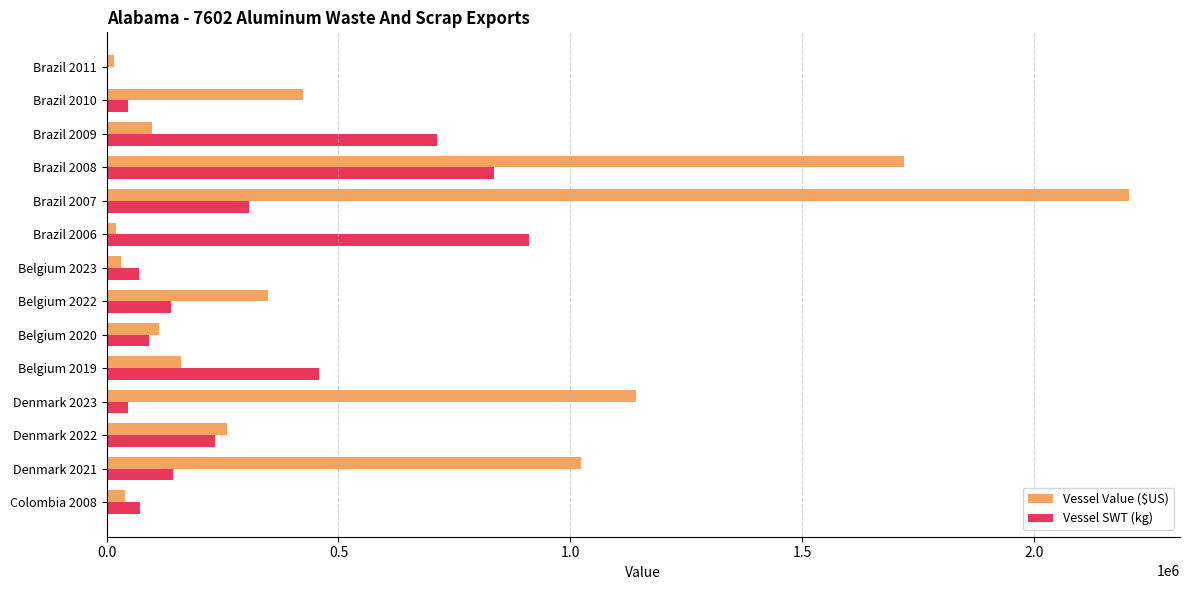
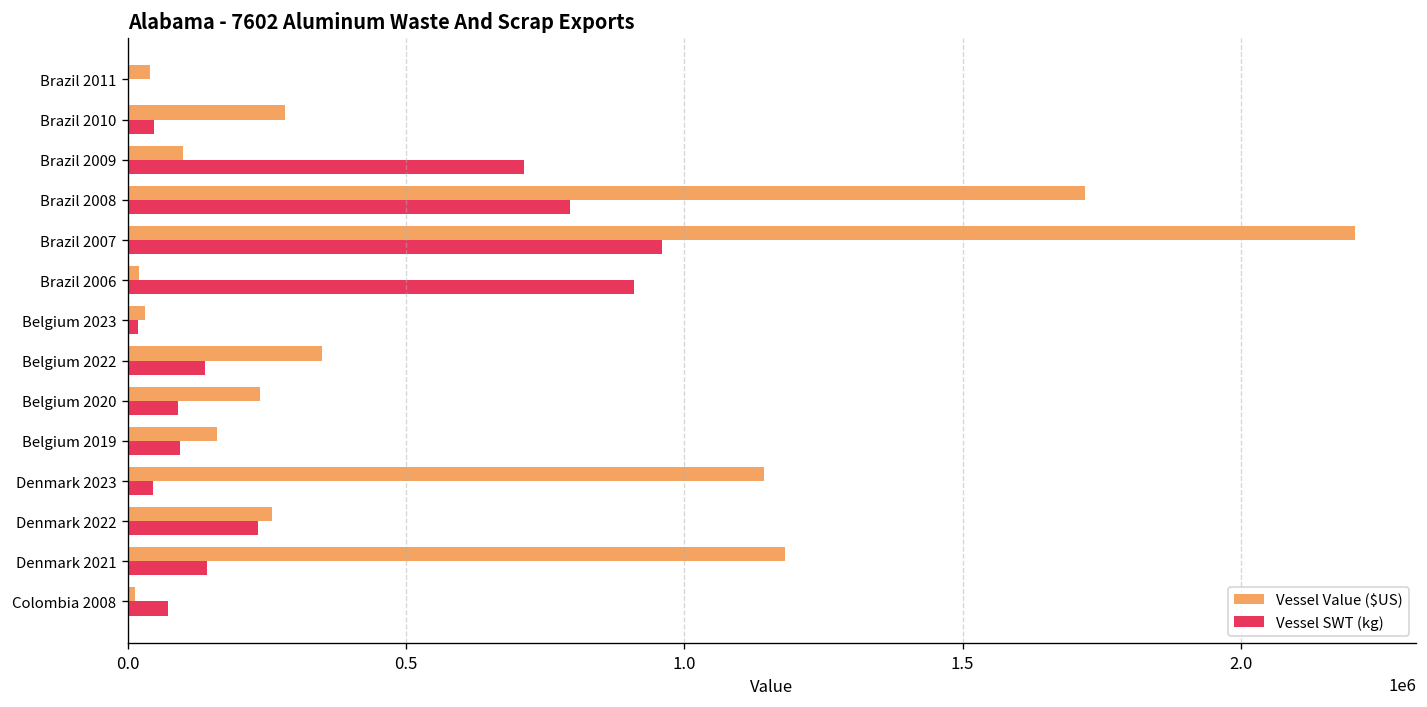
Vessel Value ($US), Brazil 2011: 20000 -> 40000
Vessel Value ($US), Brazil 2010: 420000 -> 280000
Vessel SWT (kg), Brazil 2008: 840000 -> 800000
Vessel SWT (kg), Brazil 2007: 310000 -> 960000
Vessel SWT (kg), Belgium 2023: 70000 -> 20000
Vessel Value ($US), Belgium 2020: 110000 -> 240000
Vessel SWT (kg), Belgium 2019: 460000 -> 90000
Vessel Value ($US), Denmark 2021: 1020000 -> 1180000
Vessel Value ($US), Colombia 2008: 40000 -> 10000
